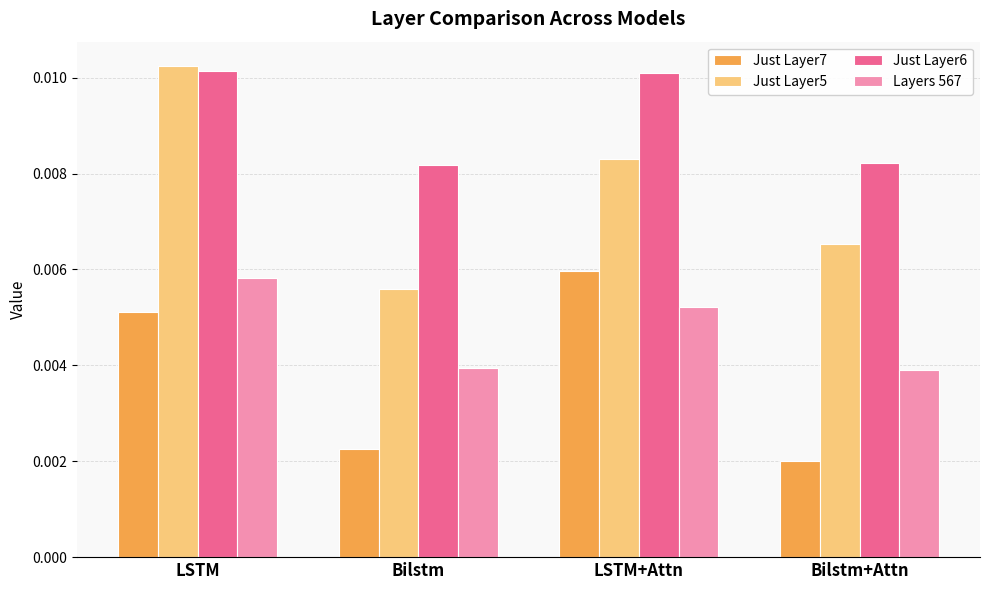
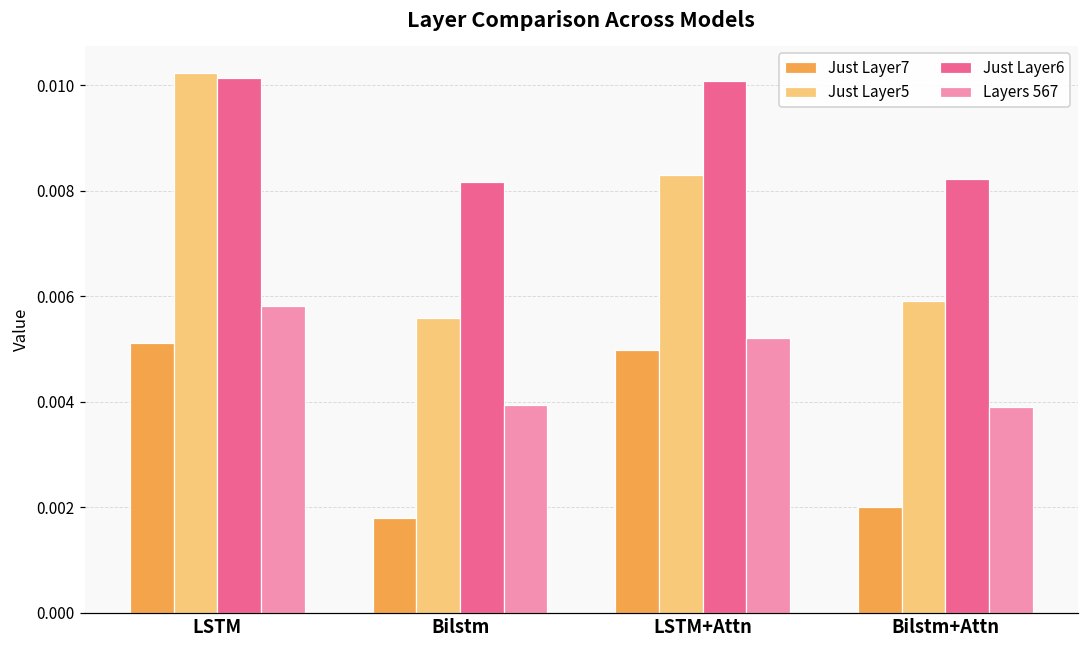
Just Layer7, Bilstm: 0.0023 -> 0.0018
Just Layer7, LSTM+Attn: 0.0060 -> 0.0050
Just Layer5, Bilstm+Attn: 0.0065 -> 0.0059
